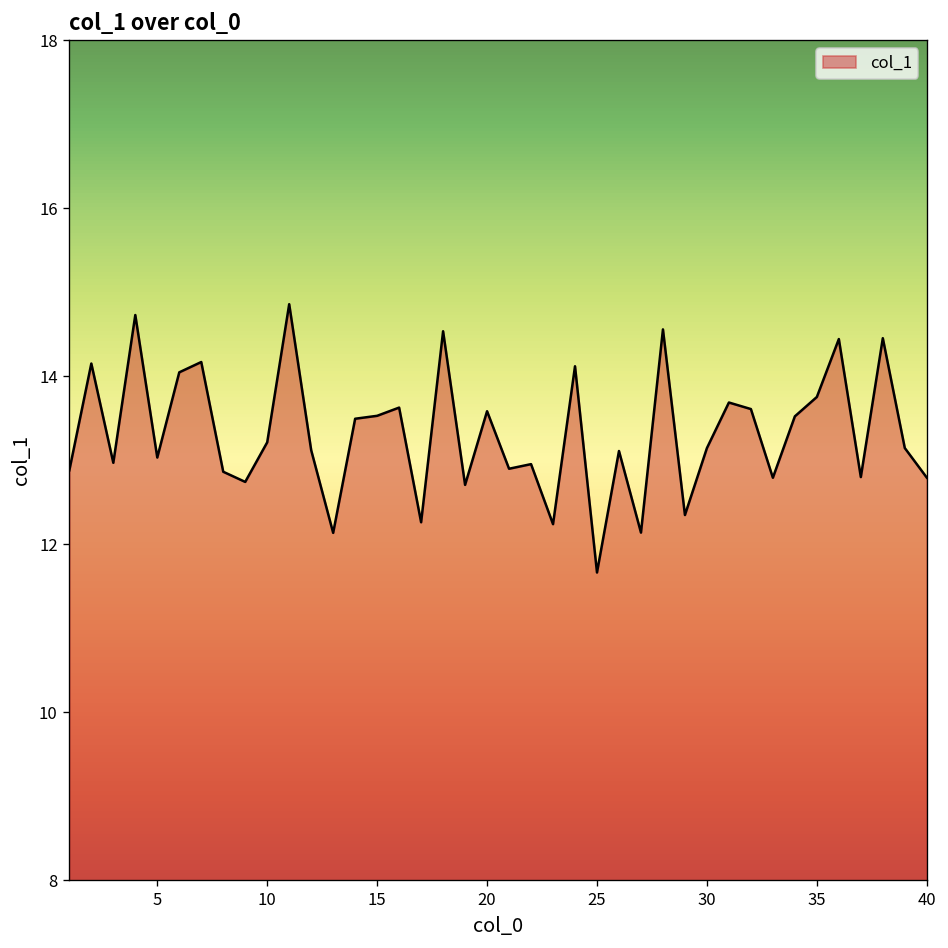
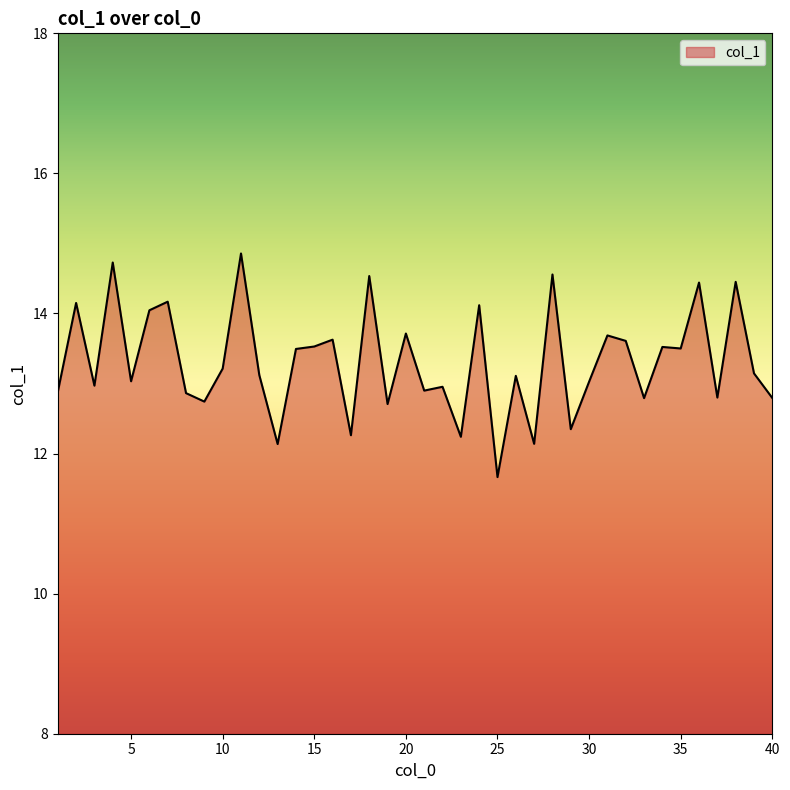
20: 13.6 -> 13.7
30: 13.1 -> 13.0
35: 13.8 -> 13.5
